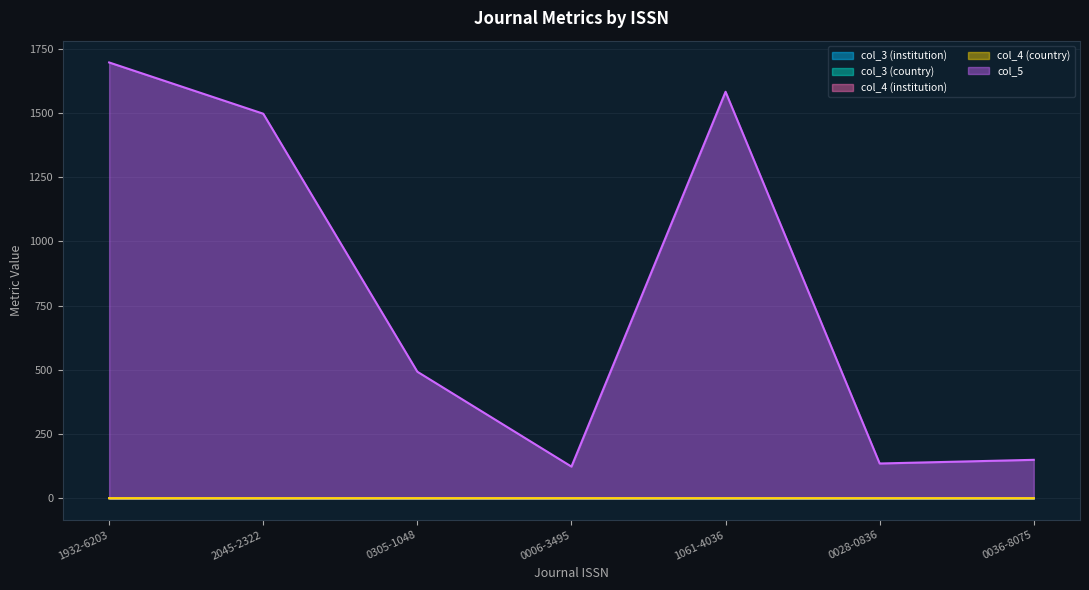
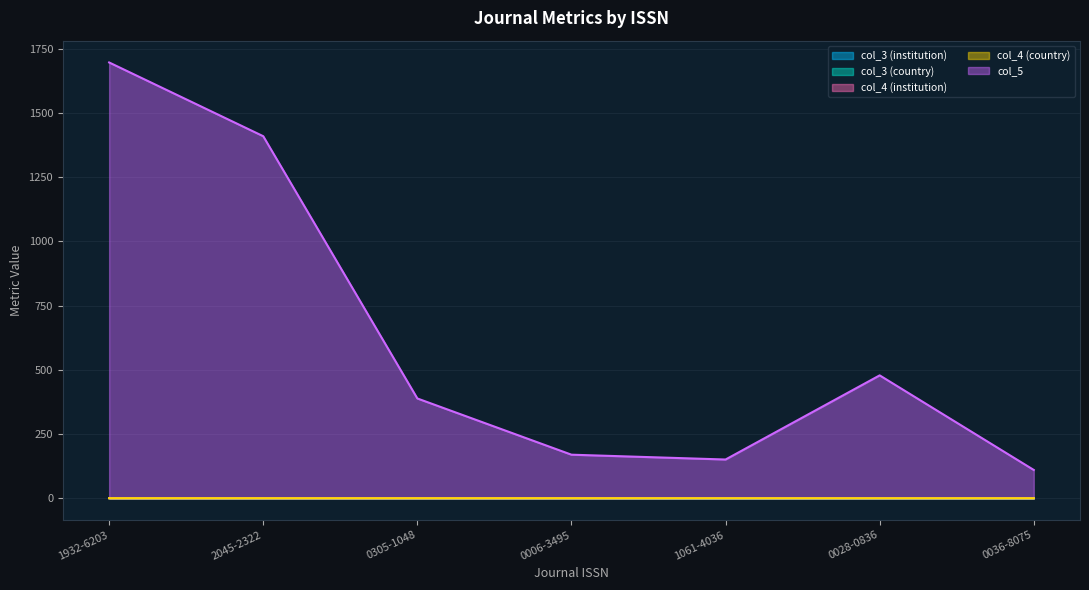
col_5, 2045-2322: 1500 -> 1410
col_5, 0305-1048: 490 -> 390
col_5, 0006-3495: 120 -> 170
col_5, 1061-4036: 1580 -> 150
col_5, 0028-0836: 140 -> 480
col_5, 0036-8075: 150 -> 110
